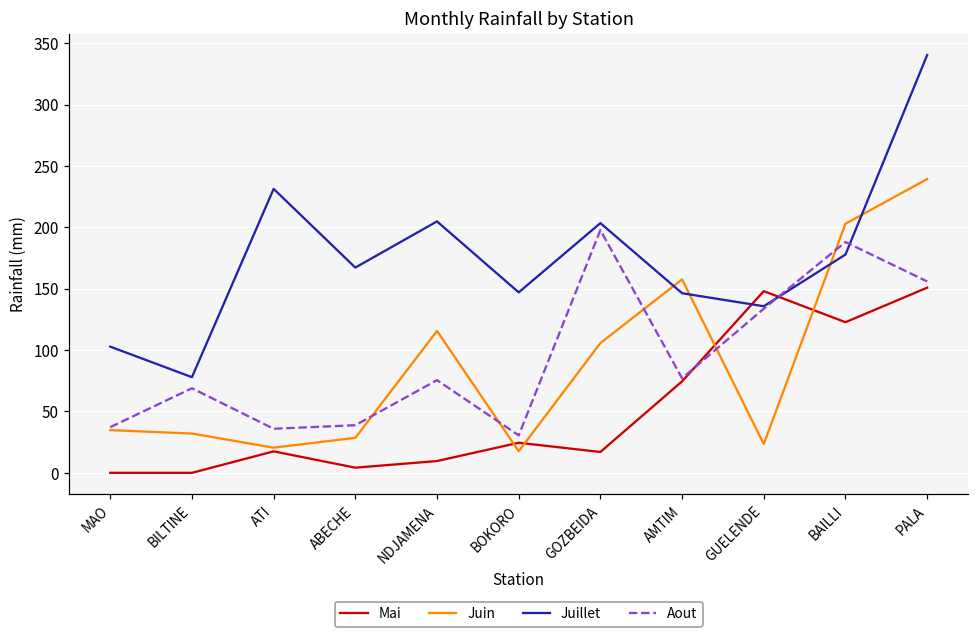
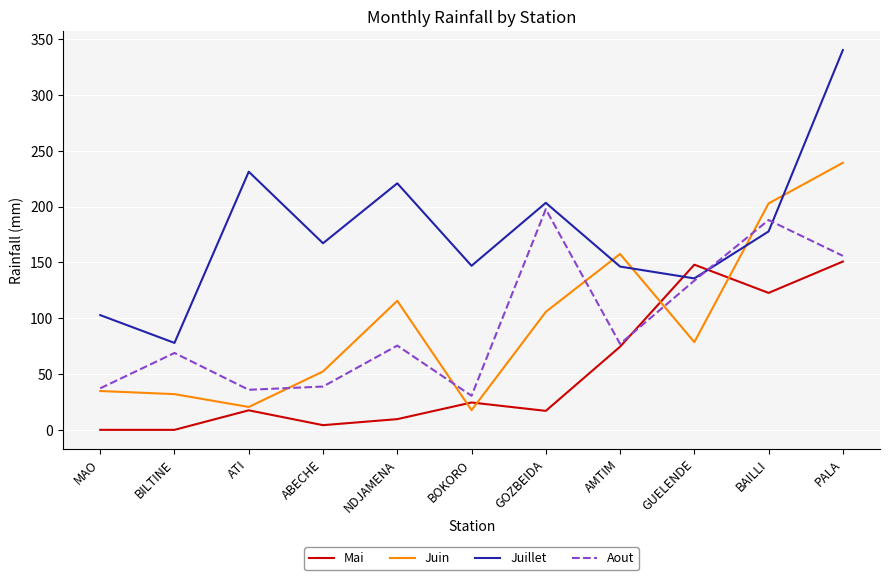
Juin, ABECHE: 29 -> 52
Juillet, NDJAMENA: 205 -> 221
Juin, GUELENDE: 23 -> 79
